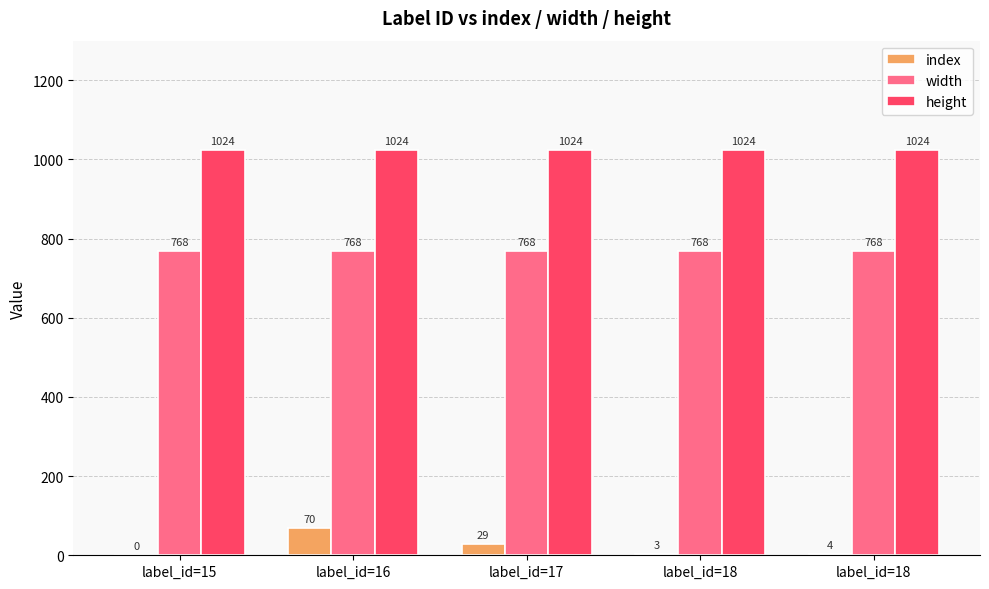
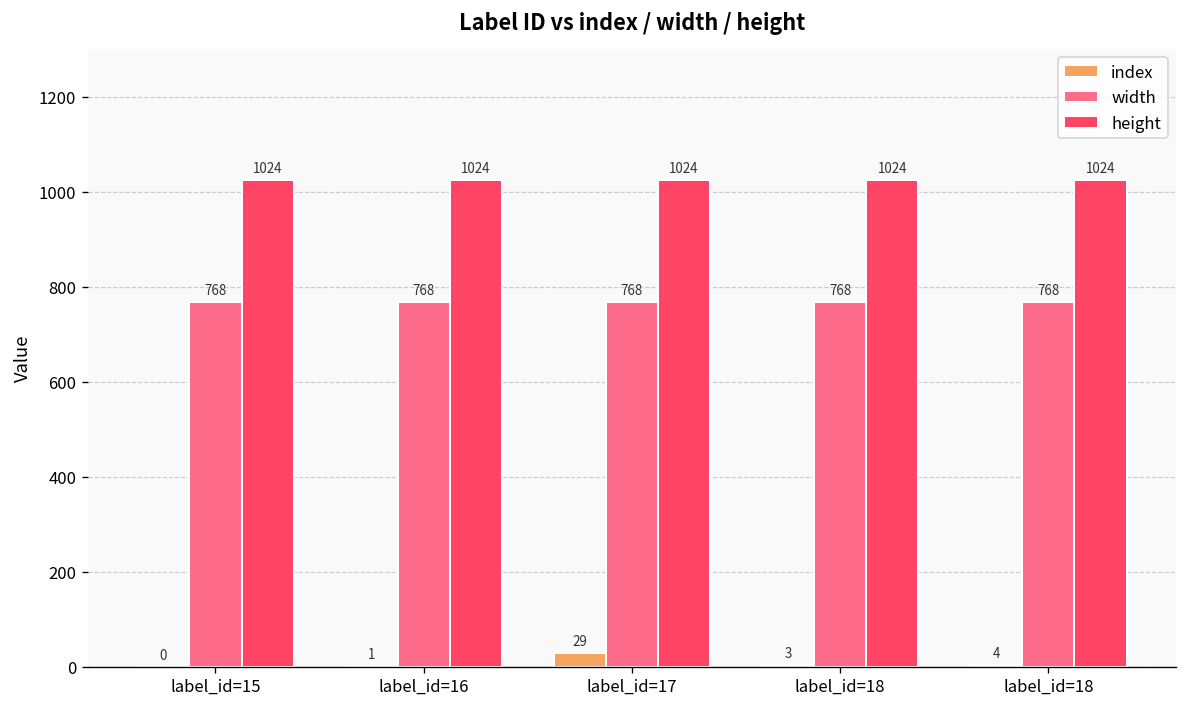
index, label_id=16: 70 -> 1
